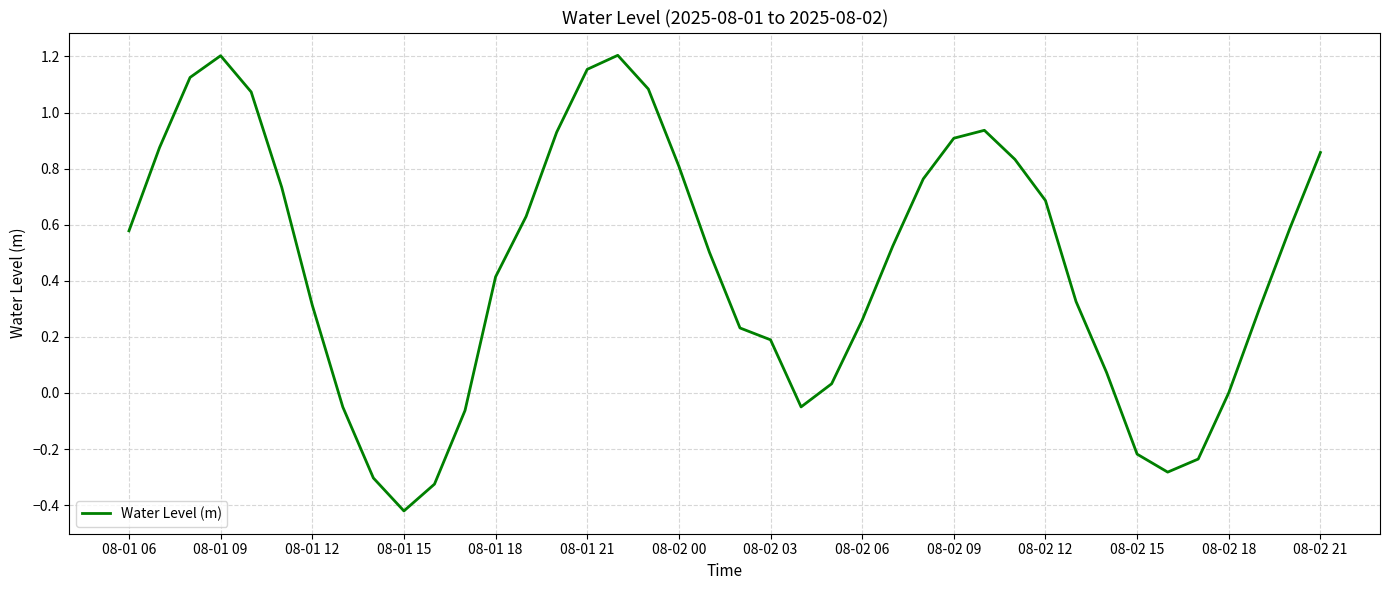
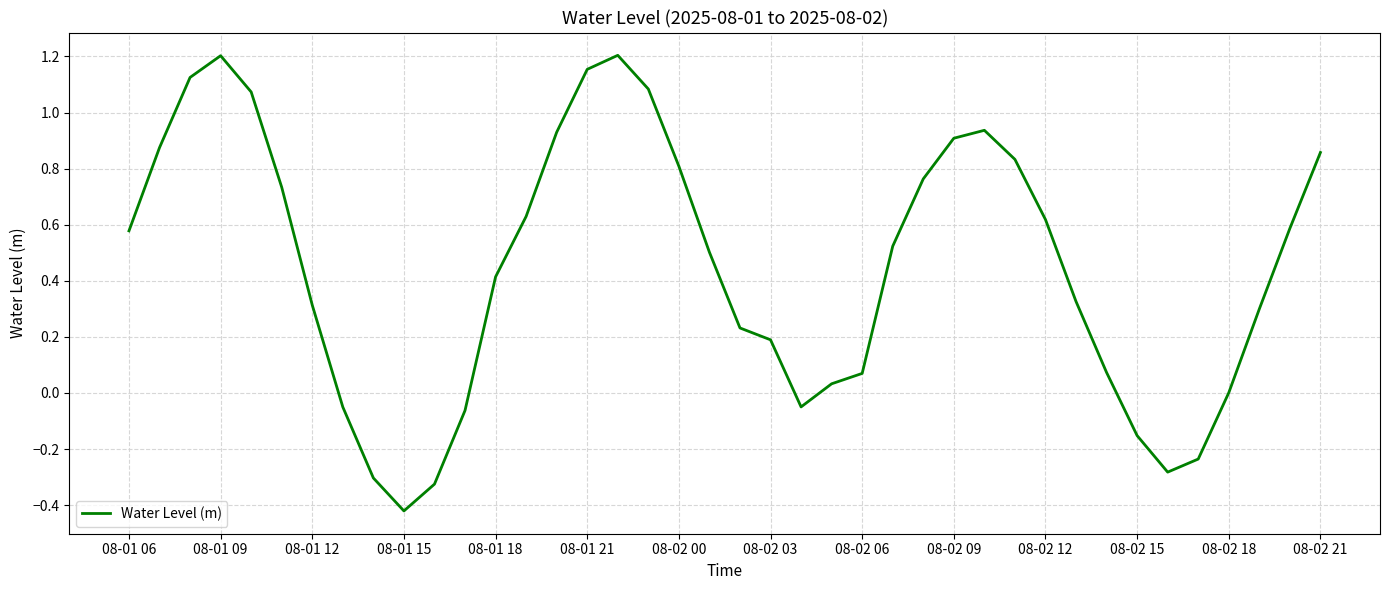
08-02 06: 0.26 -> 0.07
08-02 12: 0.69 -> 0.62
08-02 15: -0.22 -> -0.15
